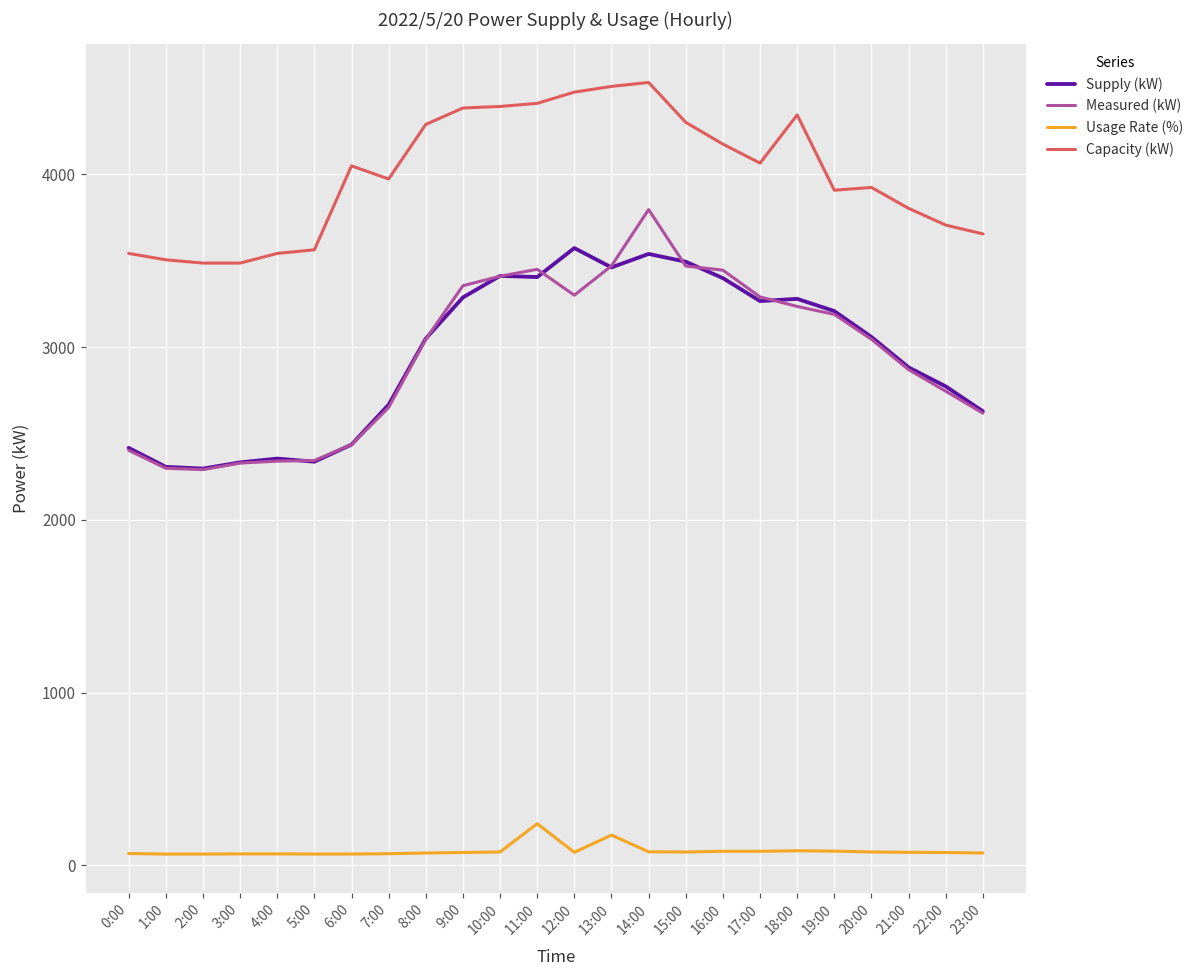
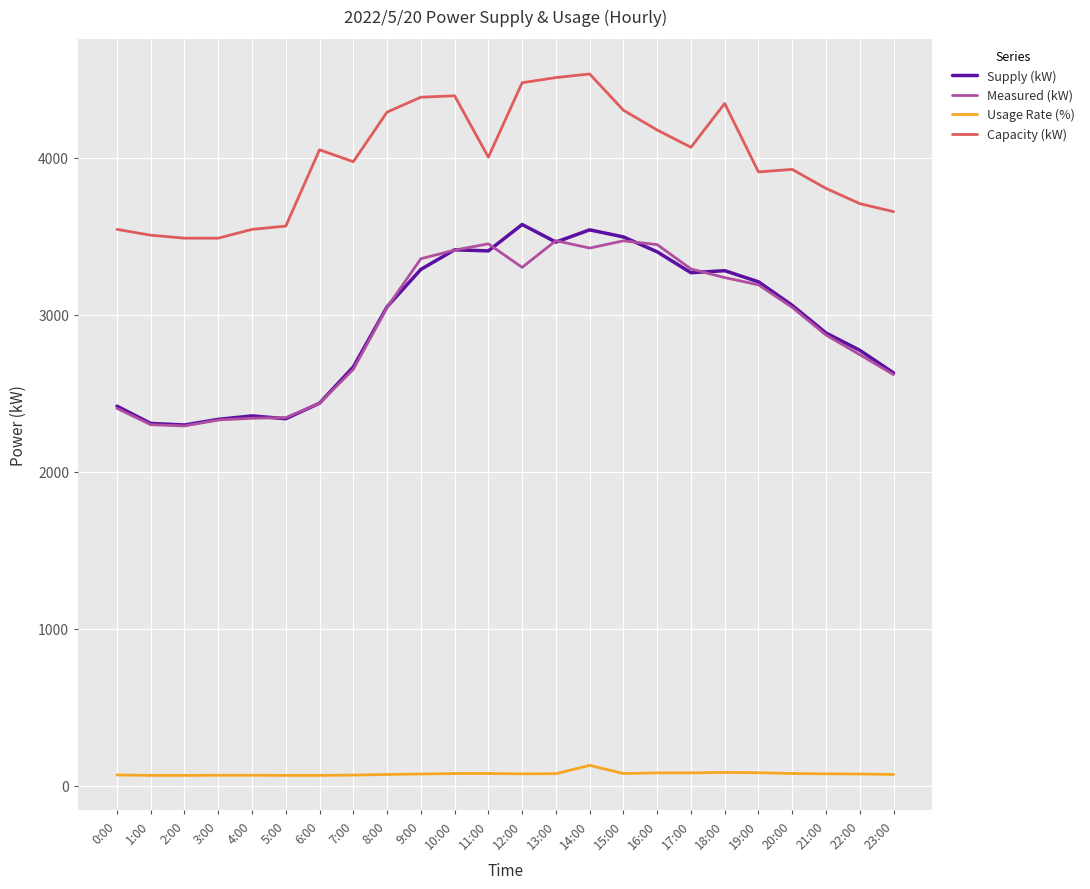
Usage Rate (%), 11:00: 240 -> 80
Capacity (kW), 11:00: 4410 -> 4000
Usage Rate (%), 13:00: 180 -> 80
Measured (kW), 14:00: 3800 -> 3420
Usage Rate (%), 14:00: 80 -> 130
